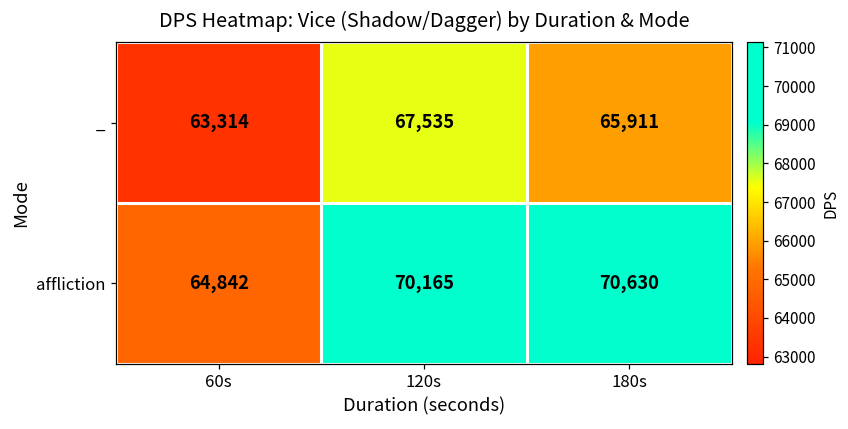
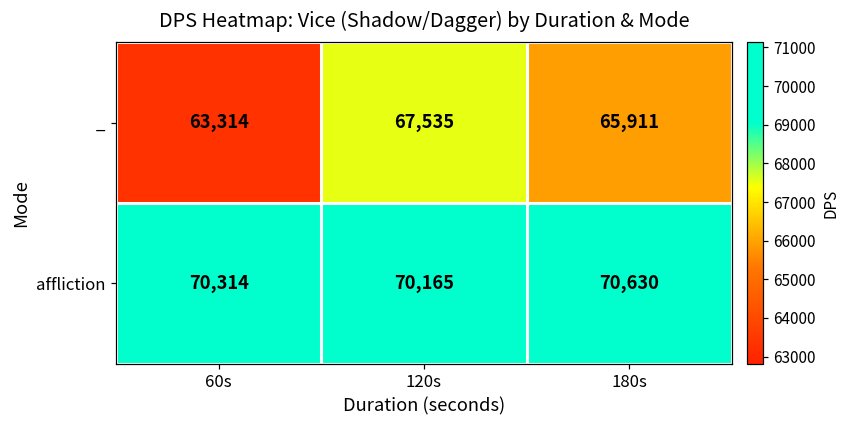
affliction, 60s: 64,842 -> 70,314
